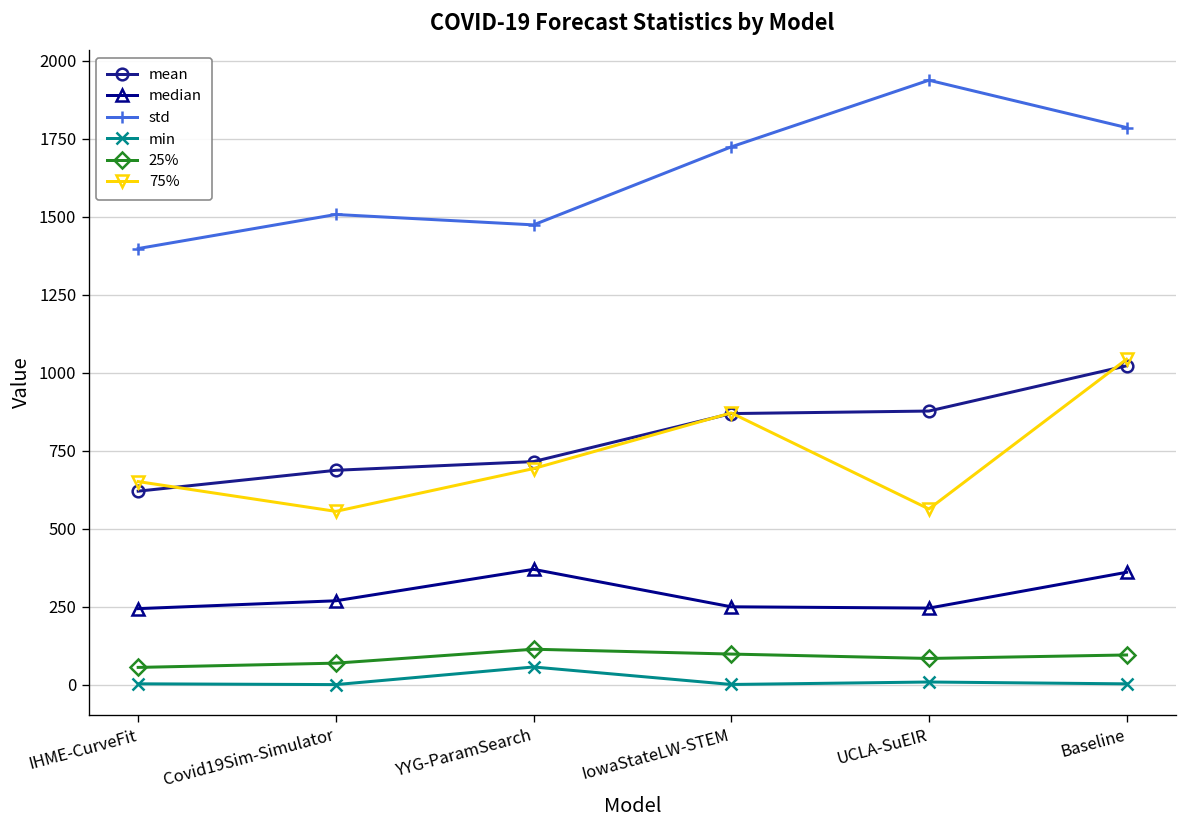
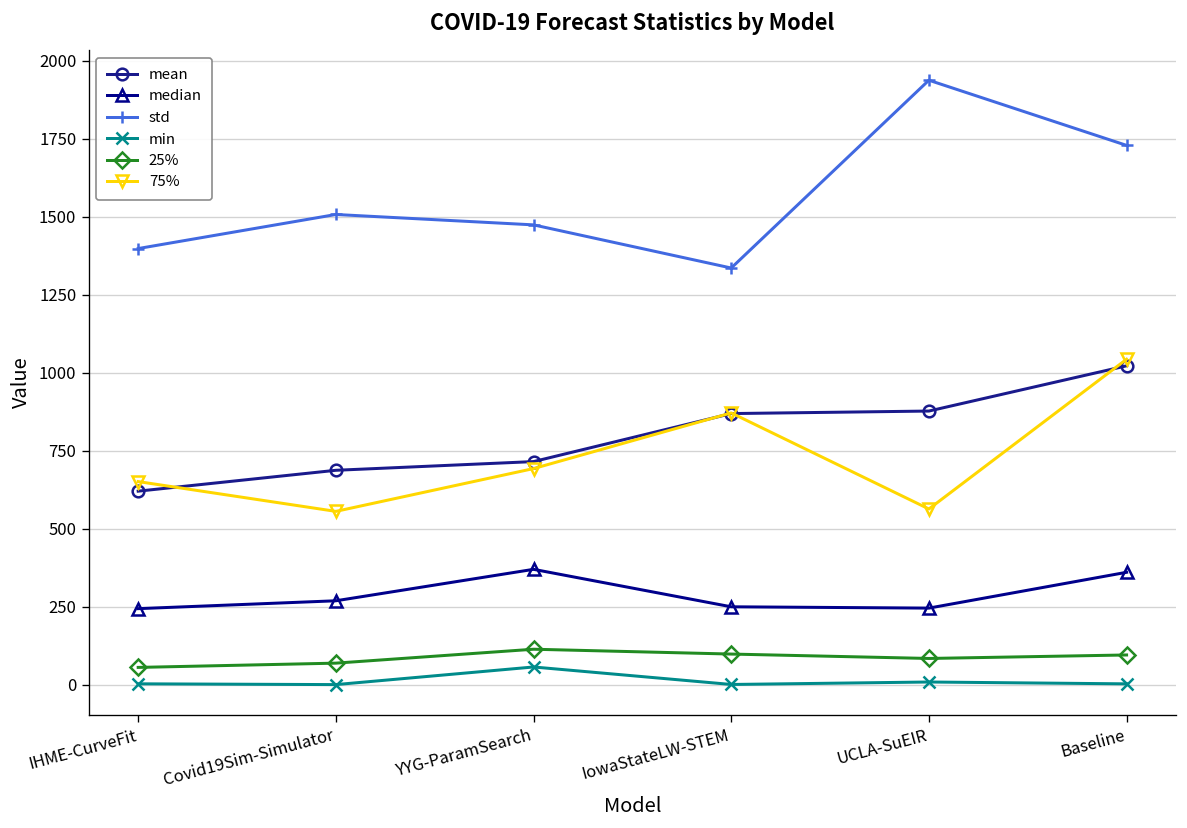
std, IowaStateLW-STEM: 1720 -> 1340
std, Baseline: 1790 -> 1730
